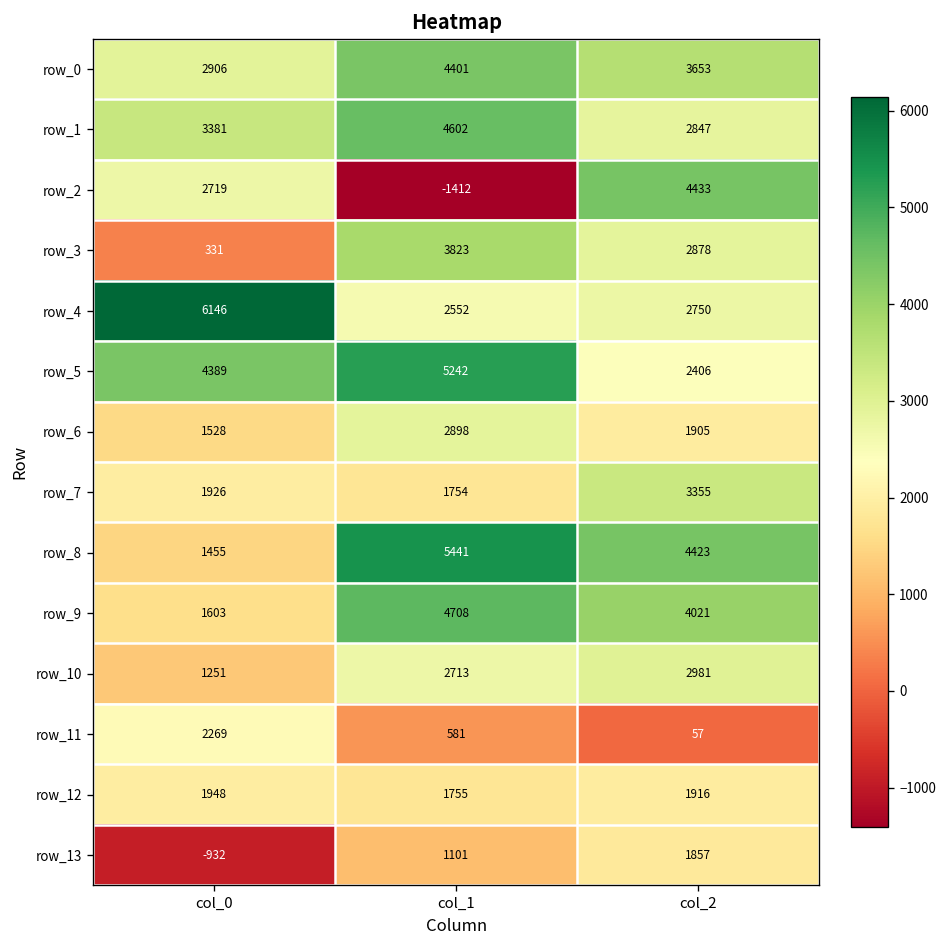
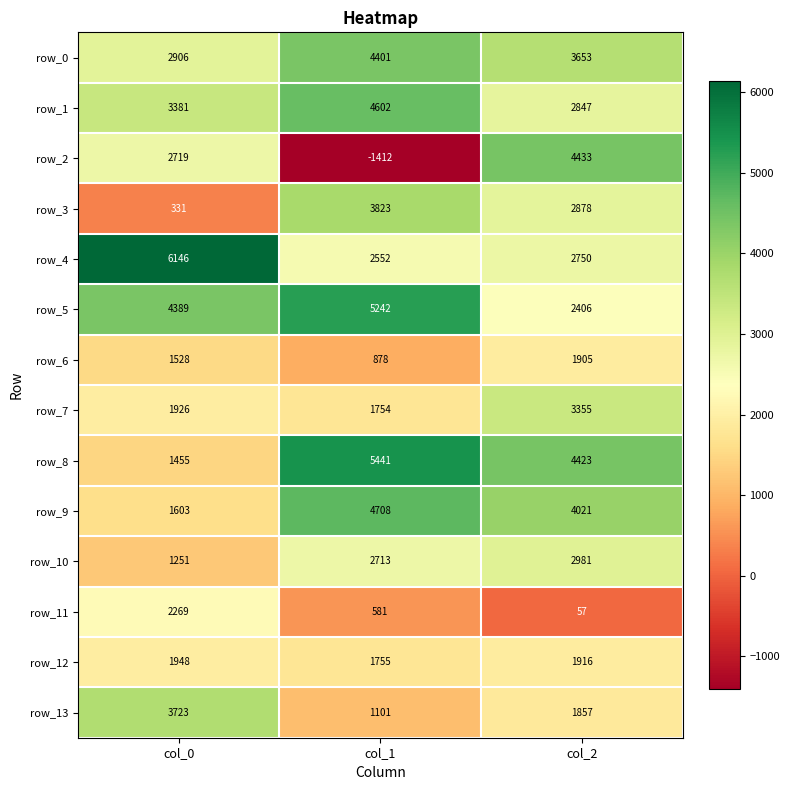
row_6, col_1: 2898 -> 878
row_13, col_0: -932 -> 3723
